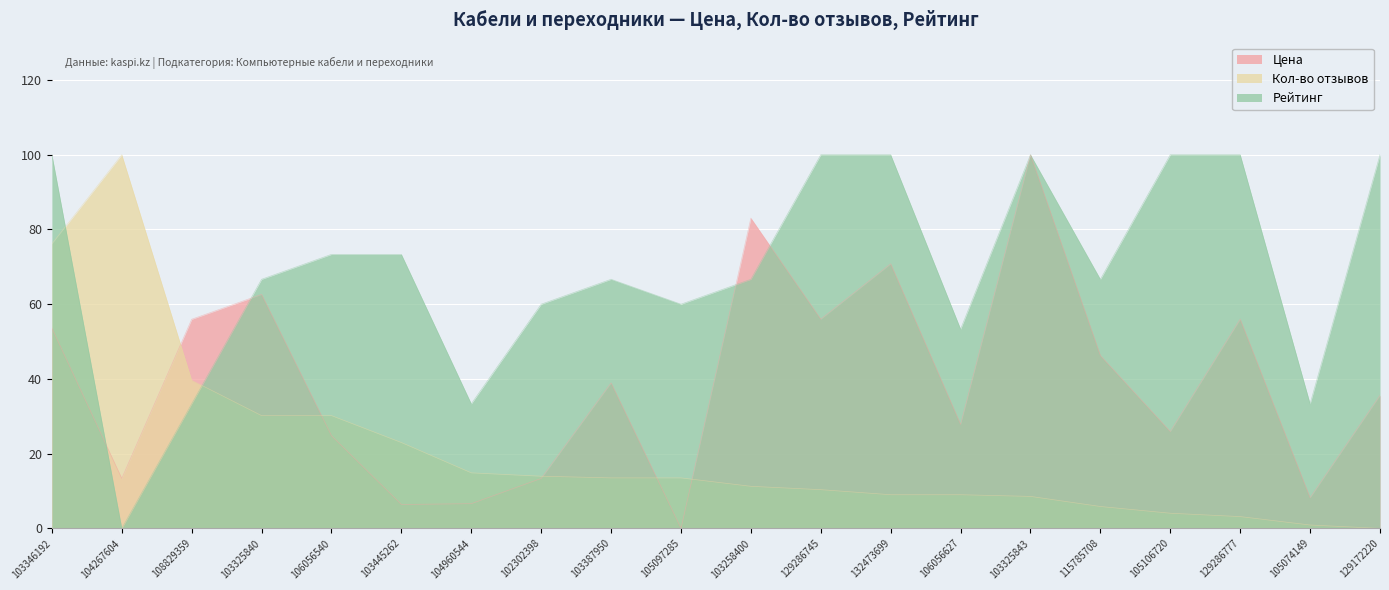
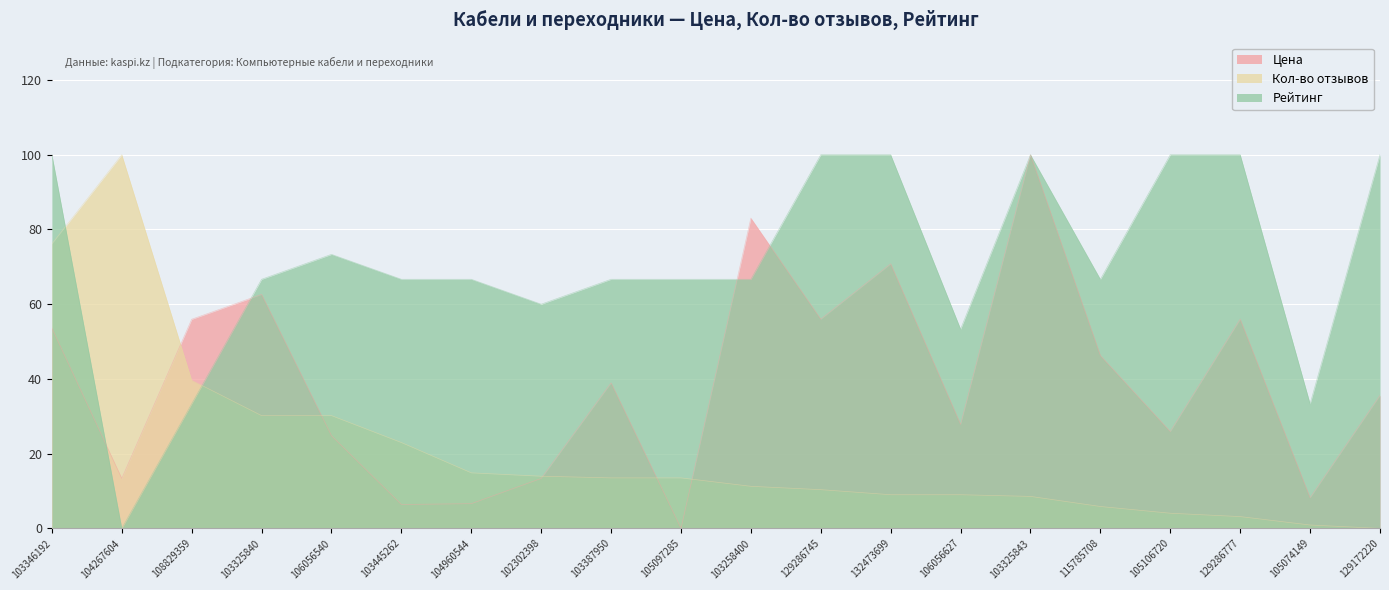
Рейтинг, 103445262: 73 -> 67
Рейтинг, 104960544: 33 -> 67
Рейтинг, 105097285: 60 -> 67
